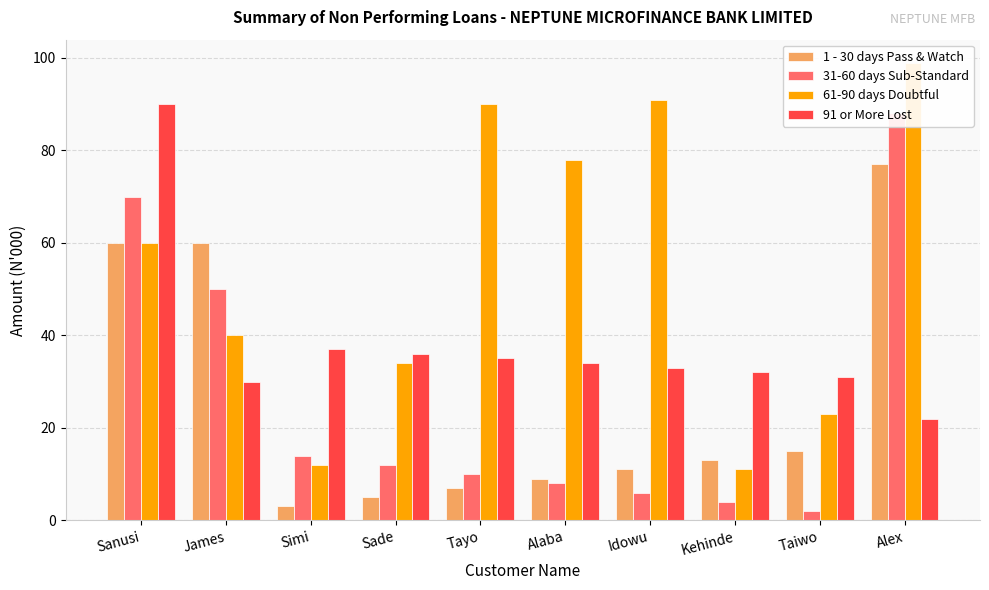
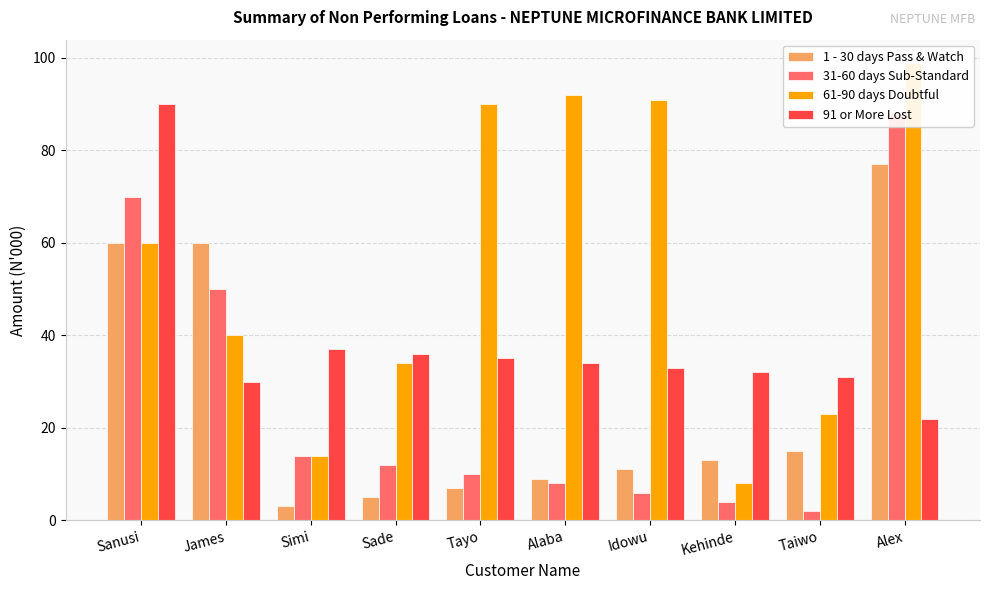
61-90 days Doubtful, Simi: 12 -> 14
61-90 days Doubtful, Alaba: 78 -> 92
61-90 days Doubtful, Kehinde: 11 -> 8
